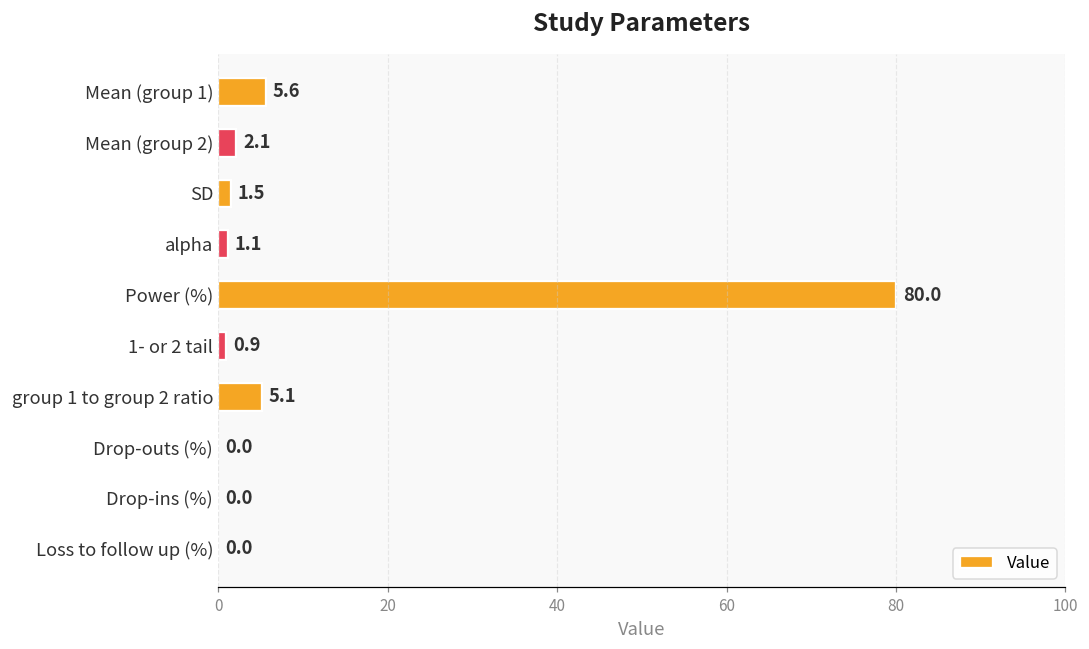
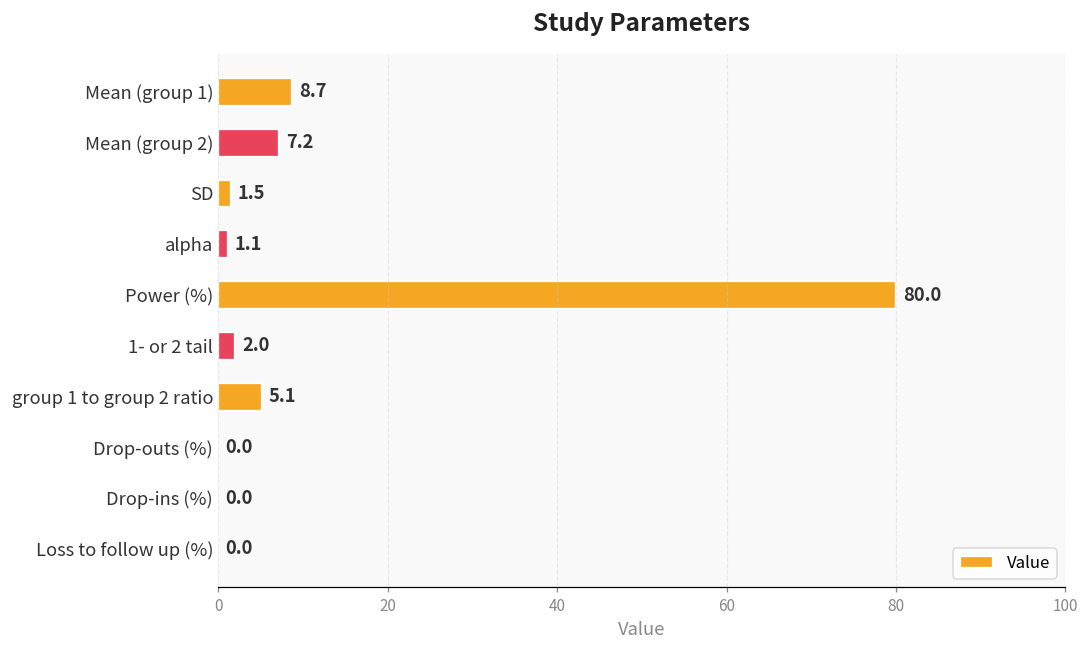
Mean (group 1): 5.6 -> 8.7
Mean (group 2): 2.1 -> 7.2
1- or 2 tail: 0.9 -> 2.0
